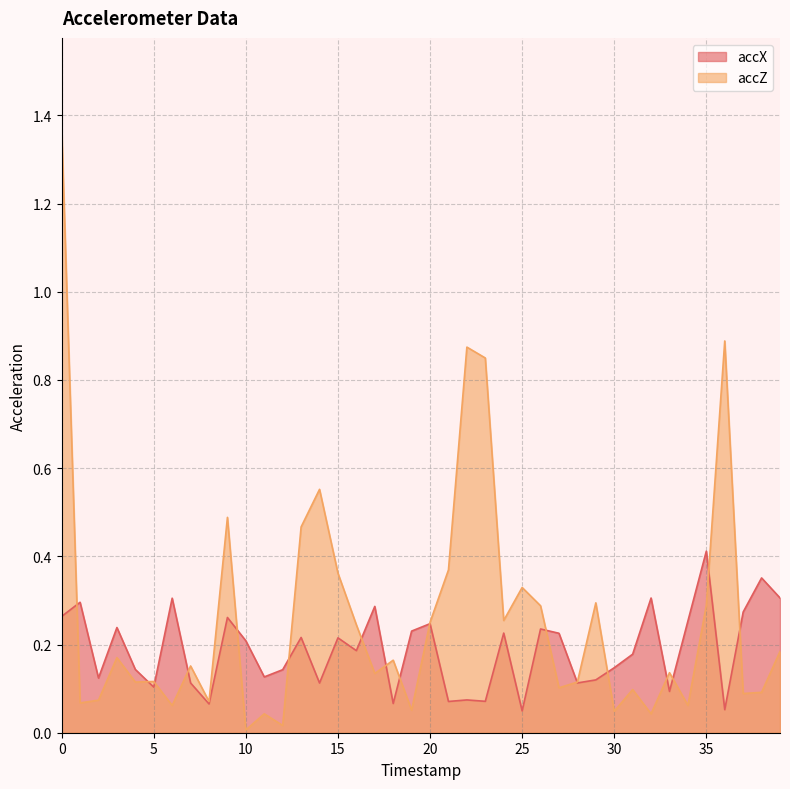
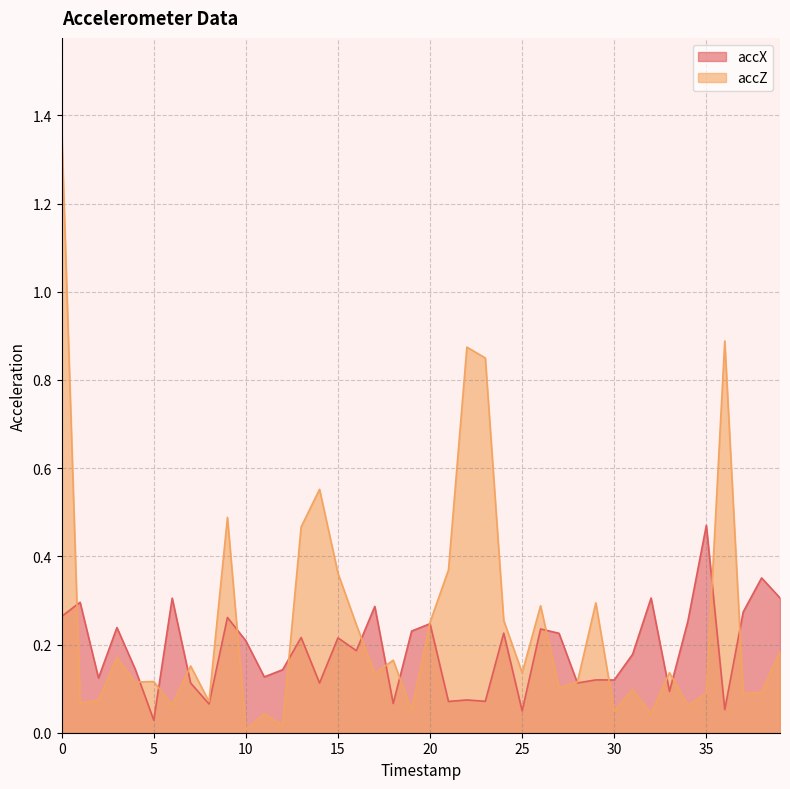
accX, 5: 0.10 -> 0.03
accZ, 25: 0.33 -> 0.14
accX, 30: 0.15 -> 0.12
accX, 35: 0.41 -> 0.47
accZ, 35: 0.29 -> 0.09
